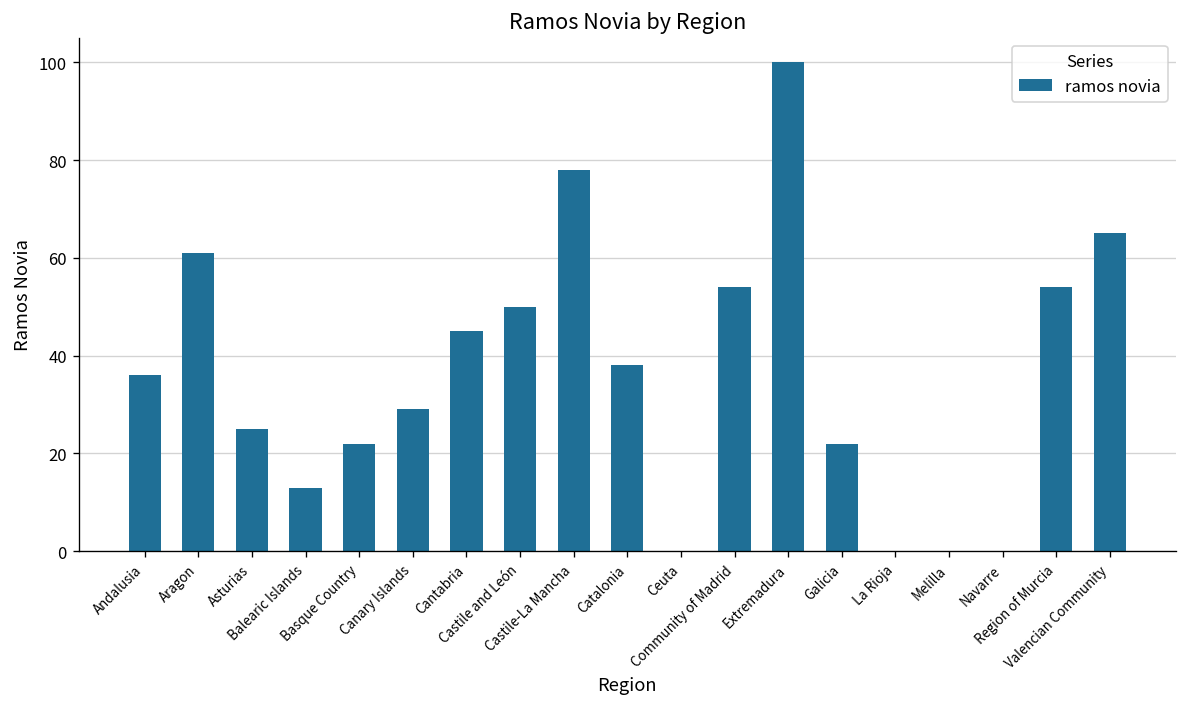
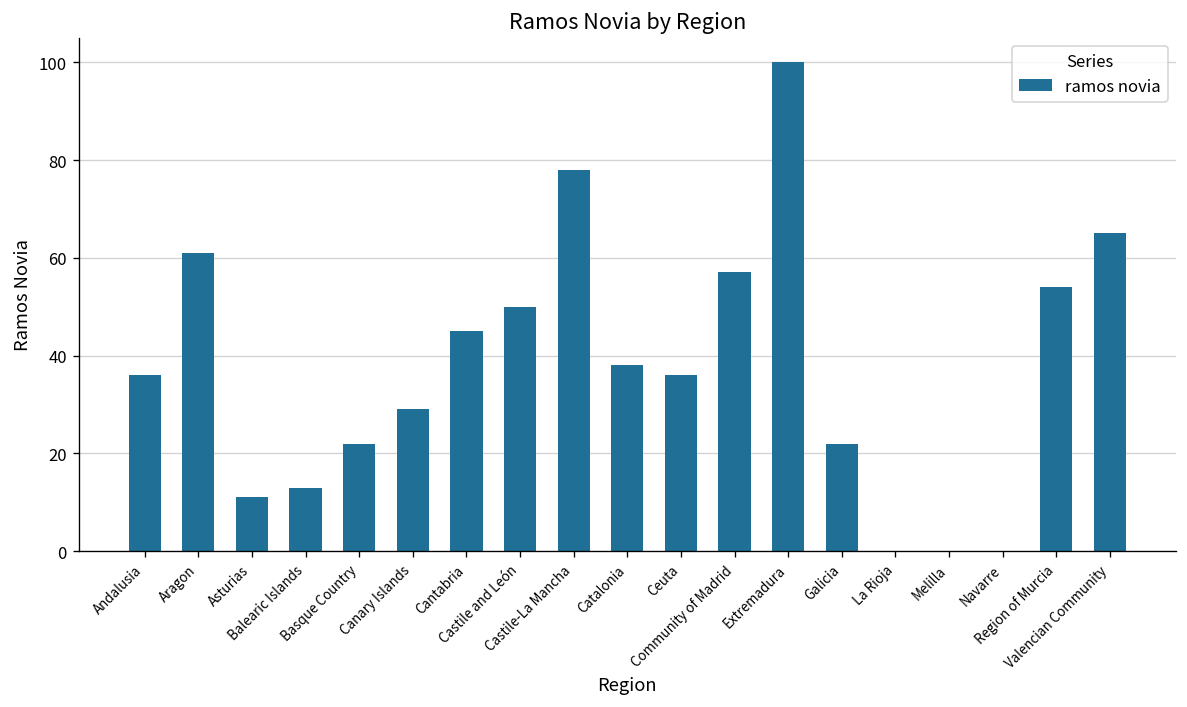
Asturias: 25 -> 11
Ceuta: 0 -> 36
Community of Madrid: 54 -> 57
